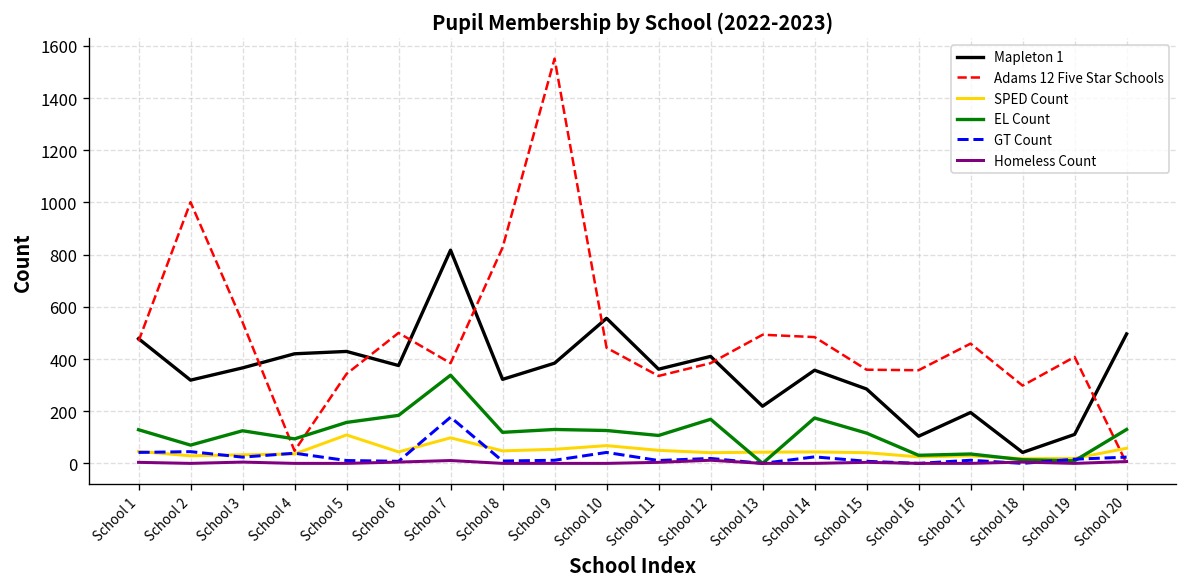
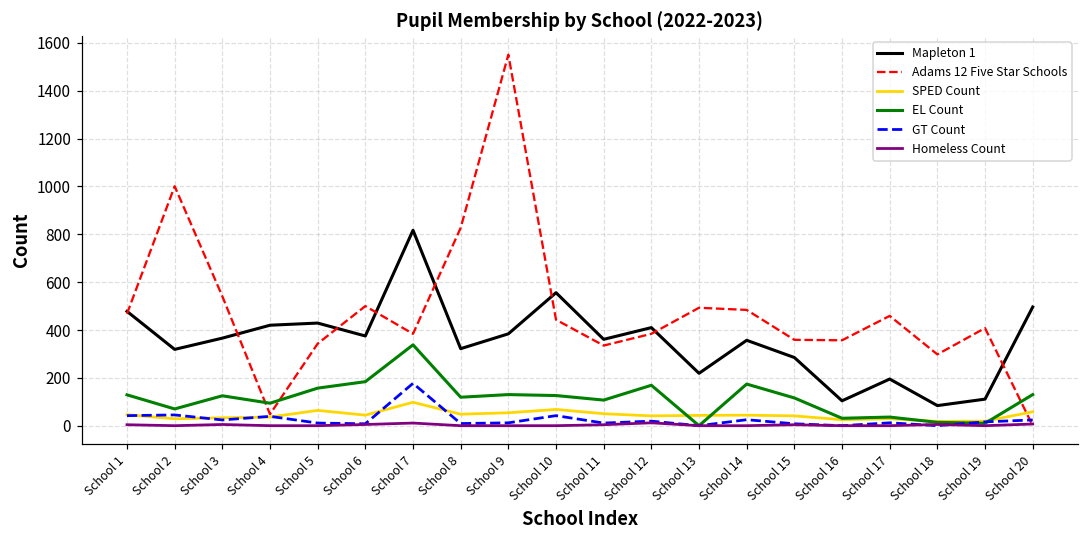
SPED Count, School 5: 110 -> 60
Mapleton 1, School 18: 40 -> 80
